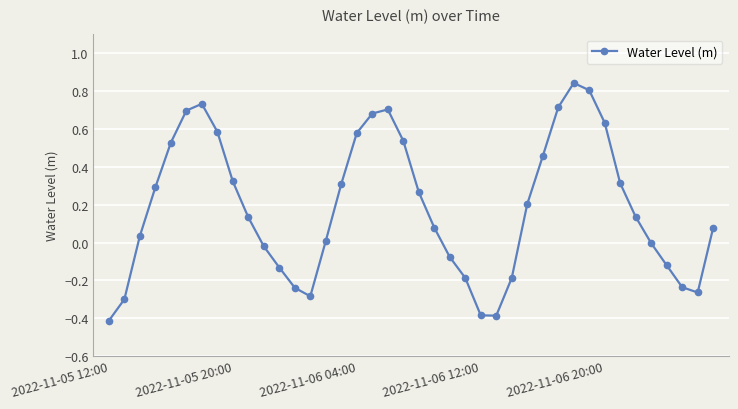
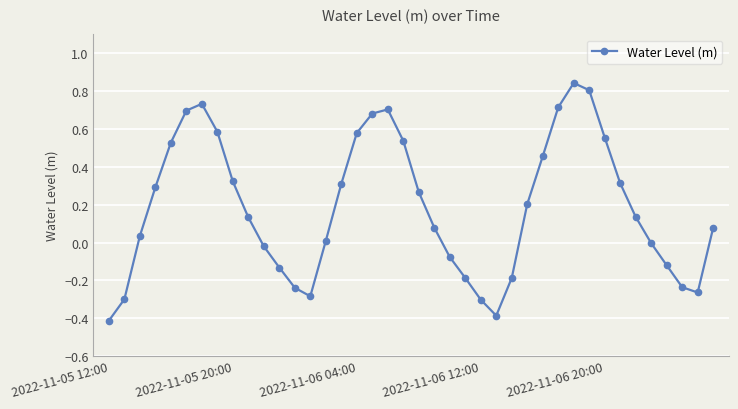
2022-11-06 12:00: -0.39 -> -0.30
2022-11-06 20:00: 0.63 -> 0.55
